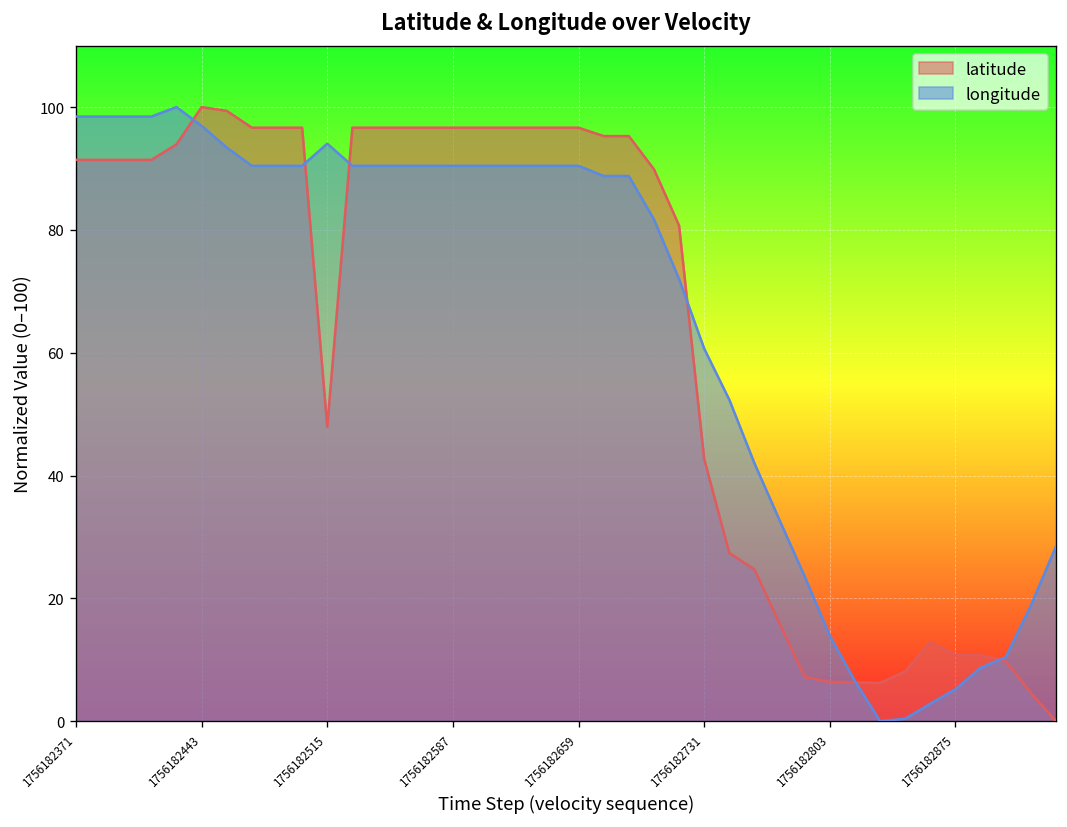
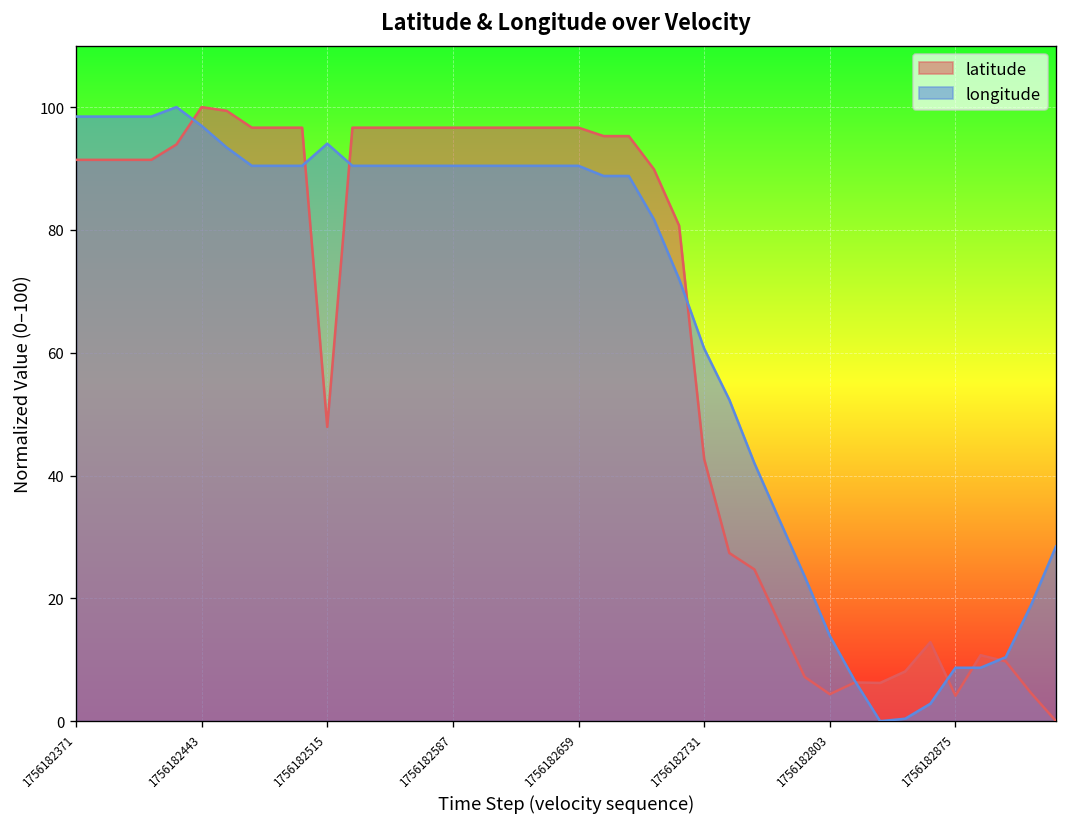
latitude, 1756182803: 6 -> 4
latitude, 1756182875: 11 -> 4
longitude, 1756182875: 5 -> 9
